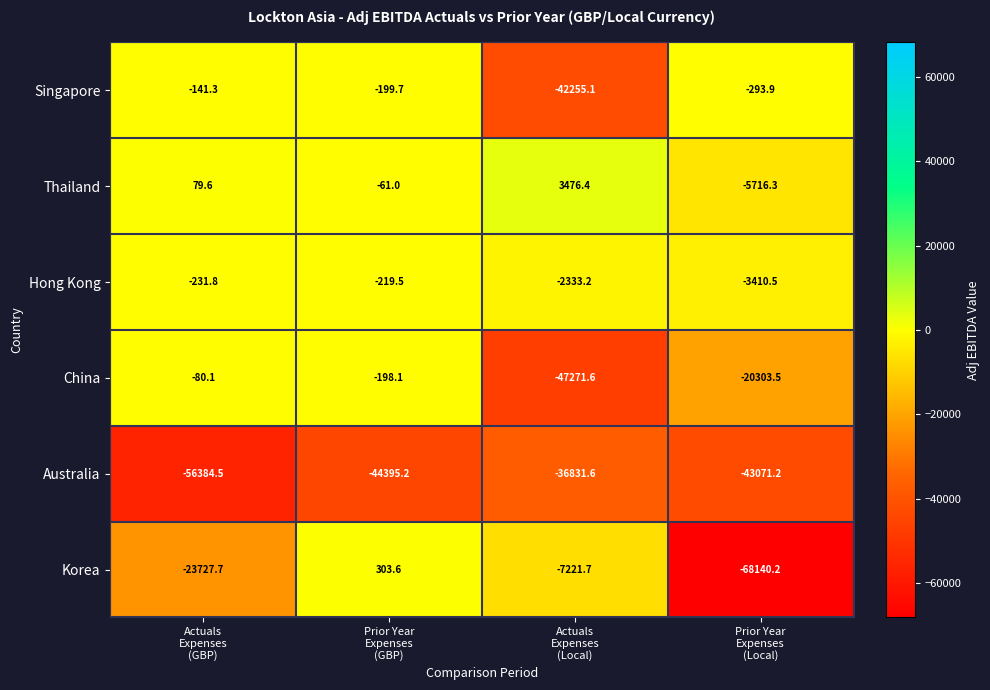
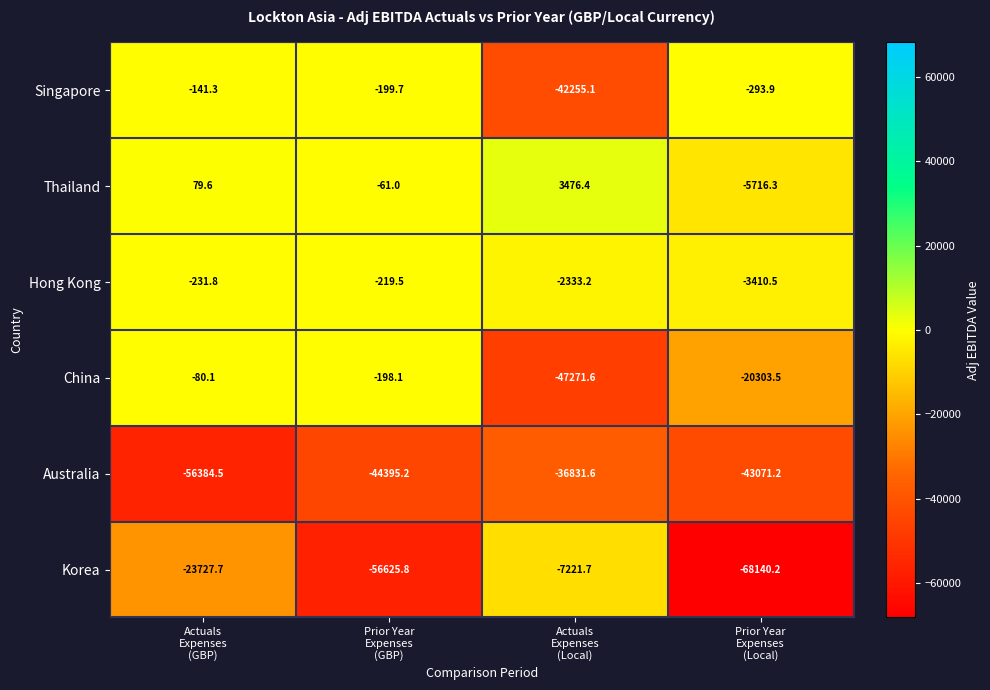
Korea, Prior Year Expenses (GBP): 303.6 -> -56625.8
